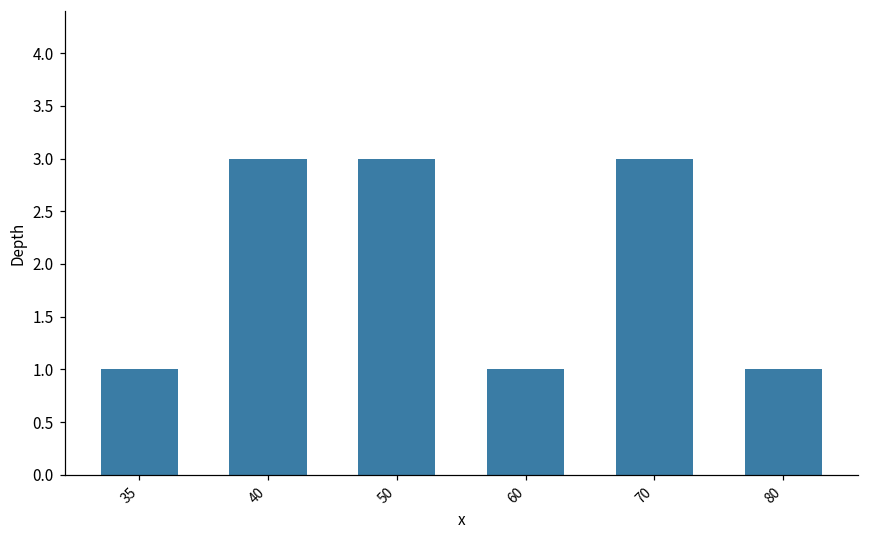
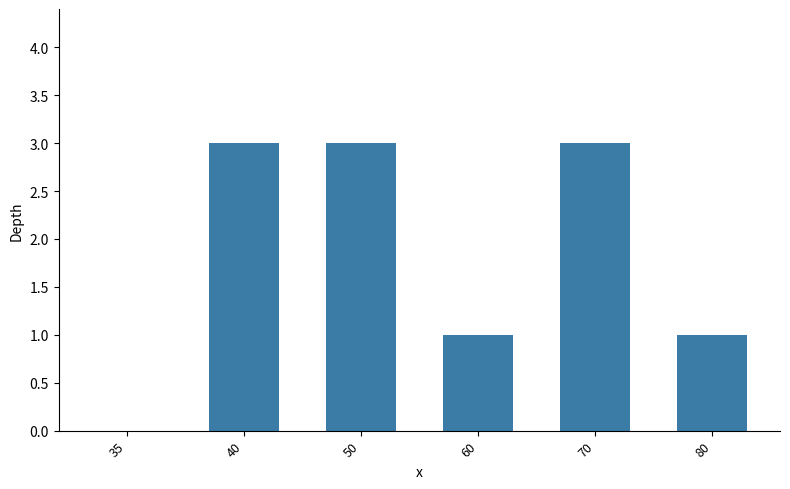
35: 1 -> 0
